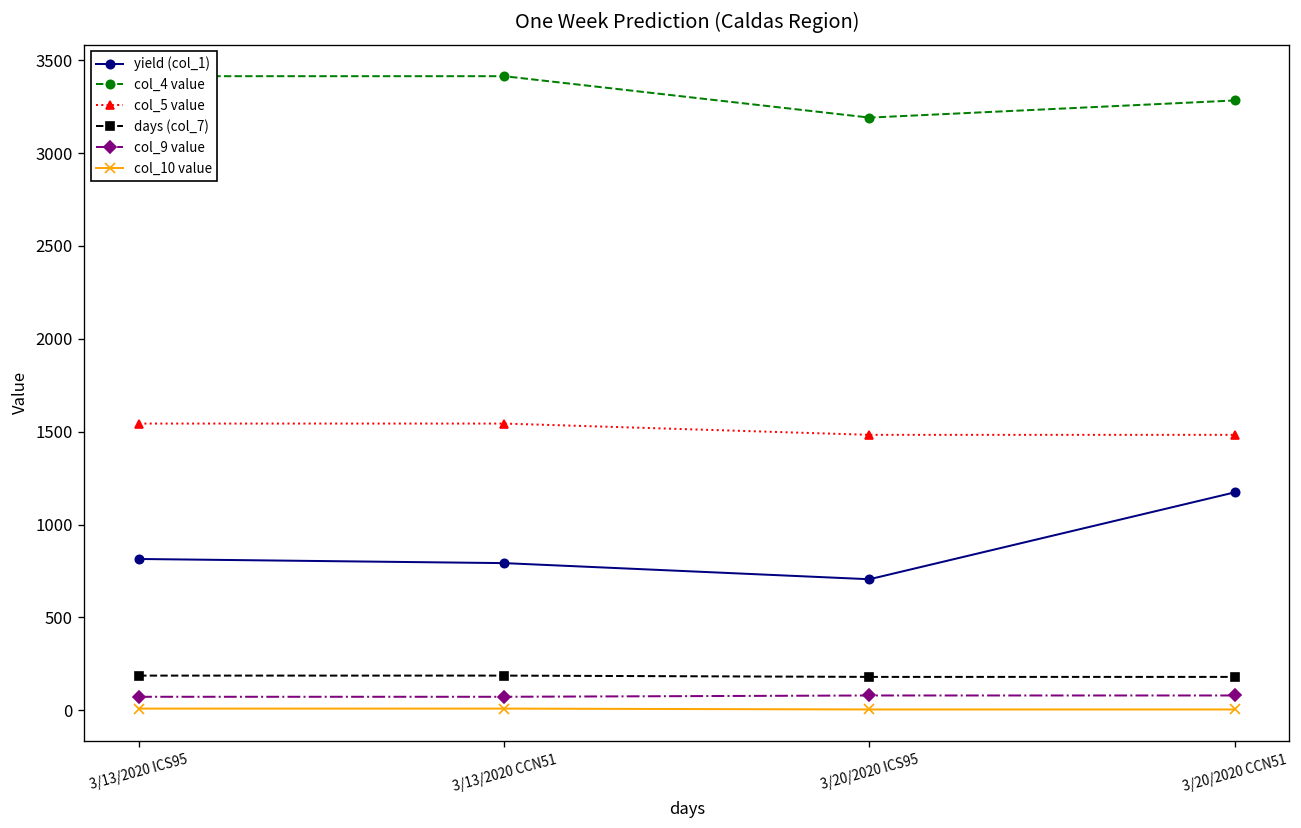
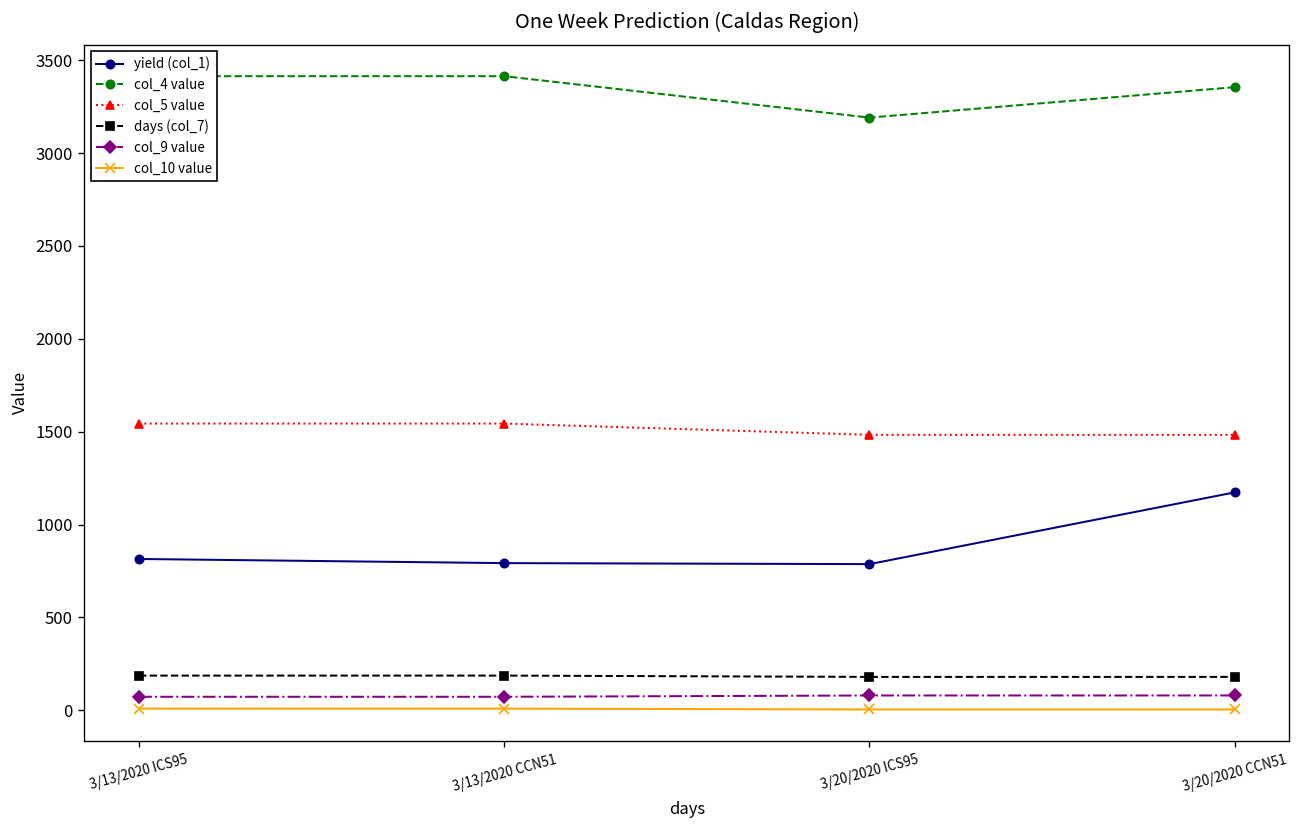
yield (col_1), 3/20/2020 ICS95: 710 -> 790
col_4 value, 3/20/2020 CCN51: 3280 -> 3350
